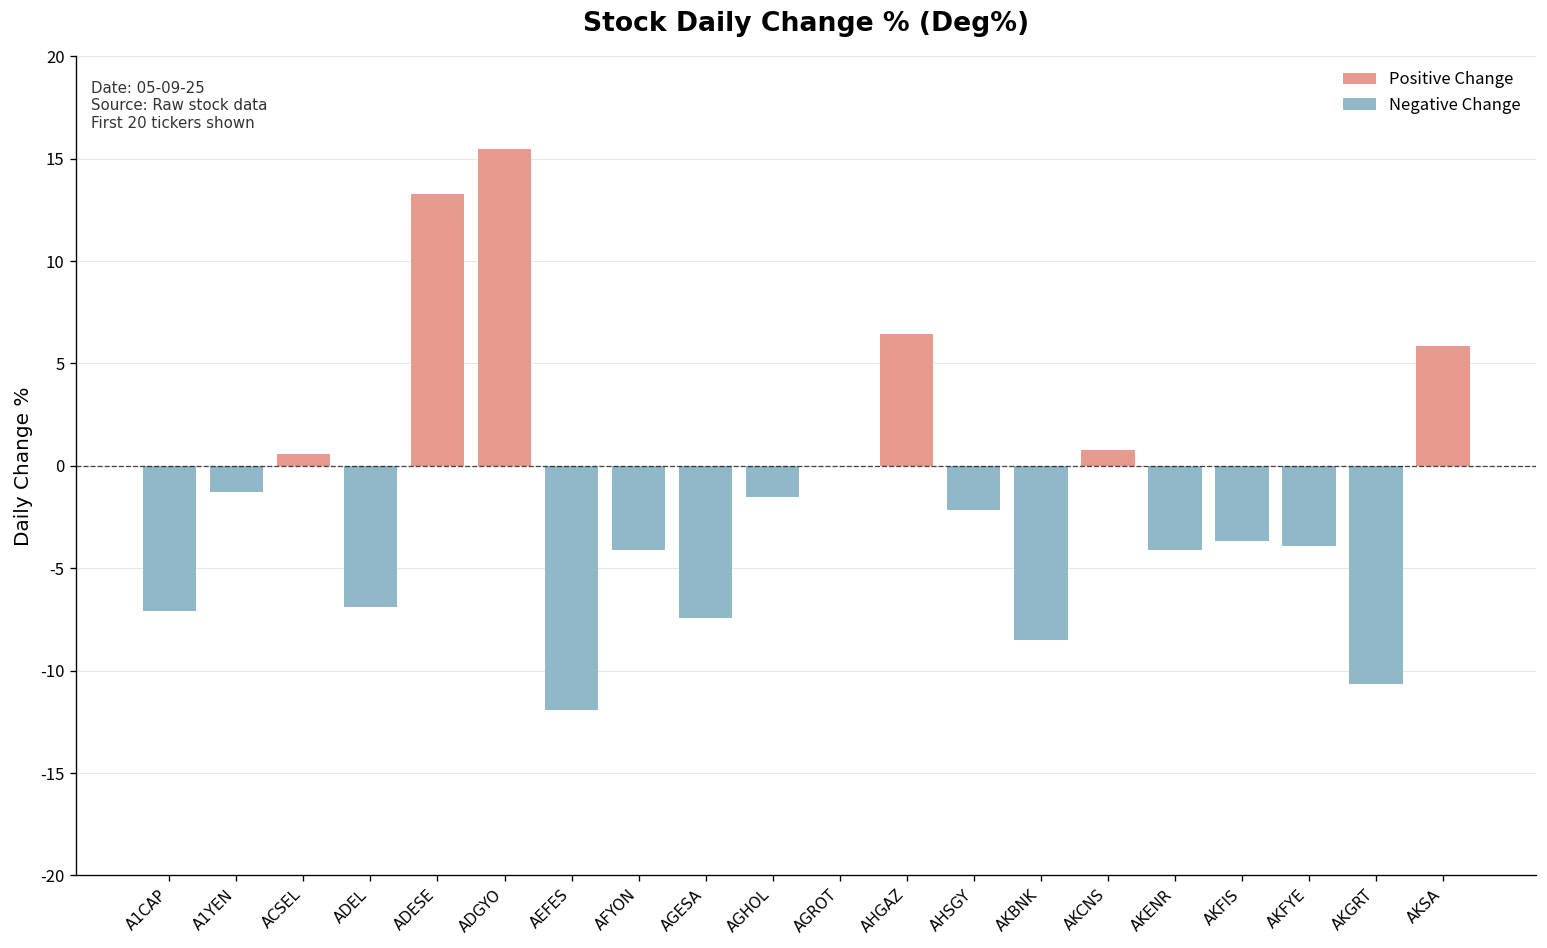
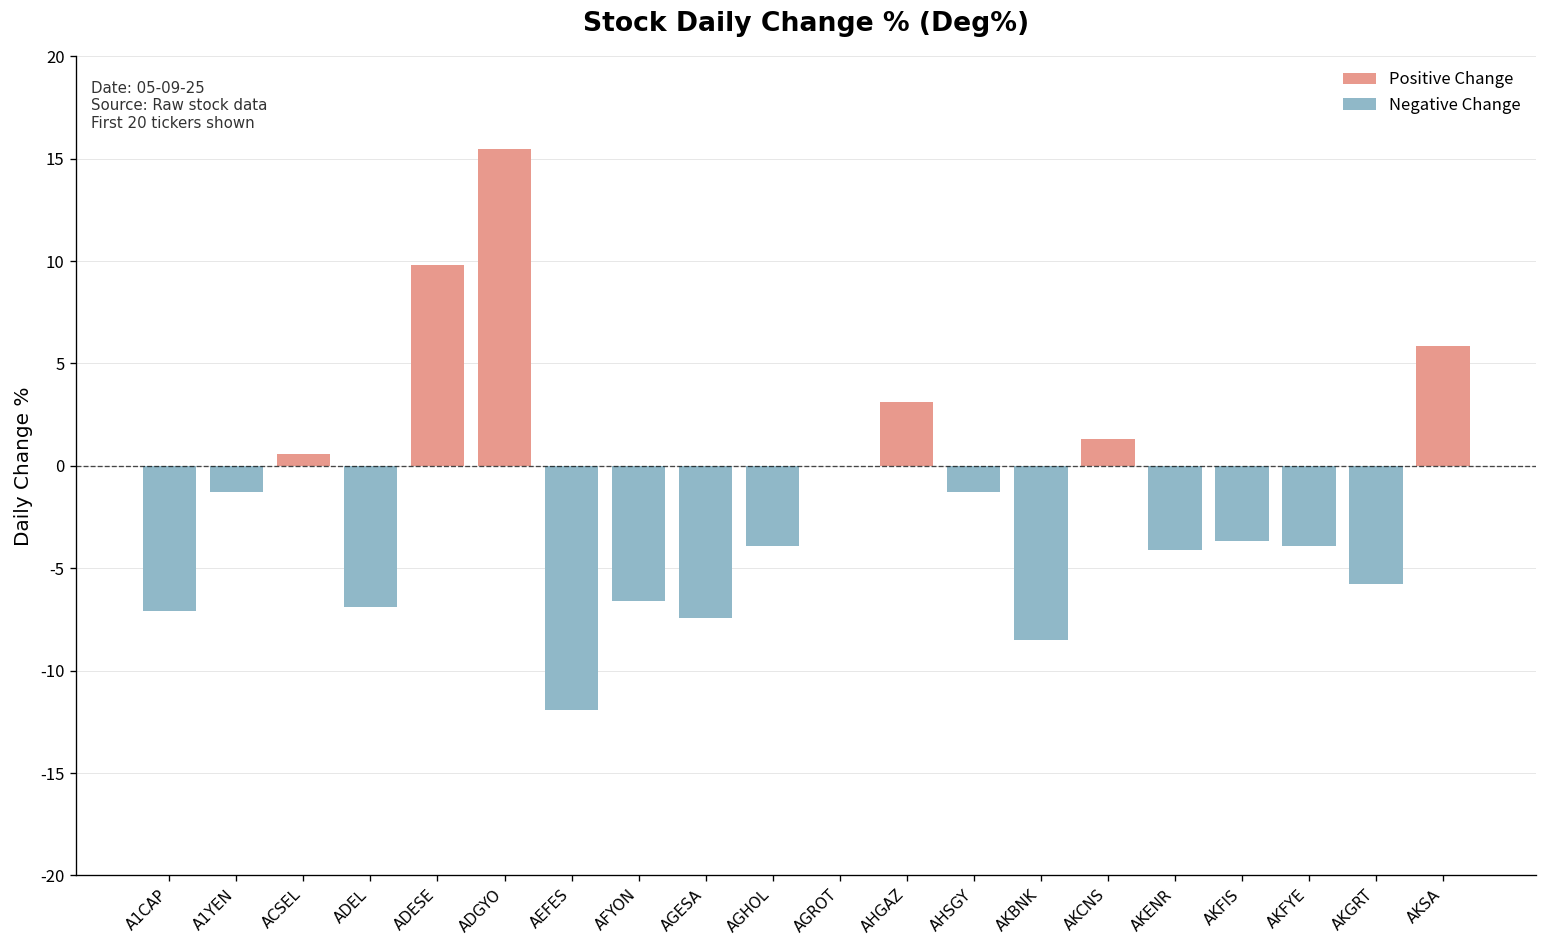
Positive Change, ADESE: 13.3 -> 9.8
Negative Change, AFYON: -4.1 -> -6.6
Negative Change, AGHOL: -1.5 -> -3.9
Positive Change, AHGAZ: 6.4 -> 3.1
Negative Change, AHSGY: -2.2 -> -1.3
Positive Change, AKCNS: 0.8 -> 1.3
Negative Change, AKGRT: -10.7 -> -5.8
